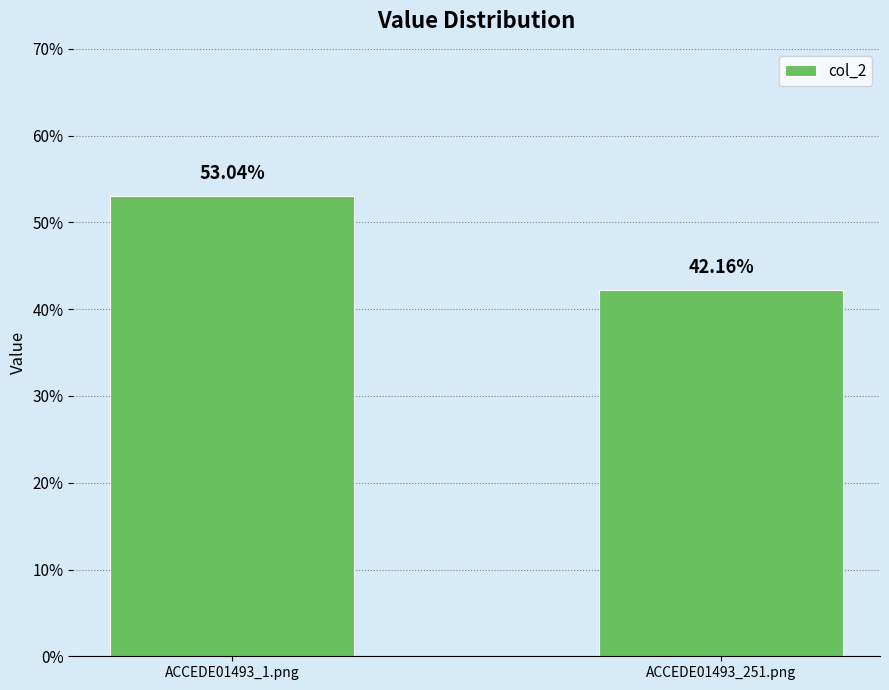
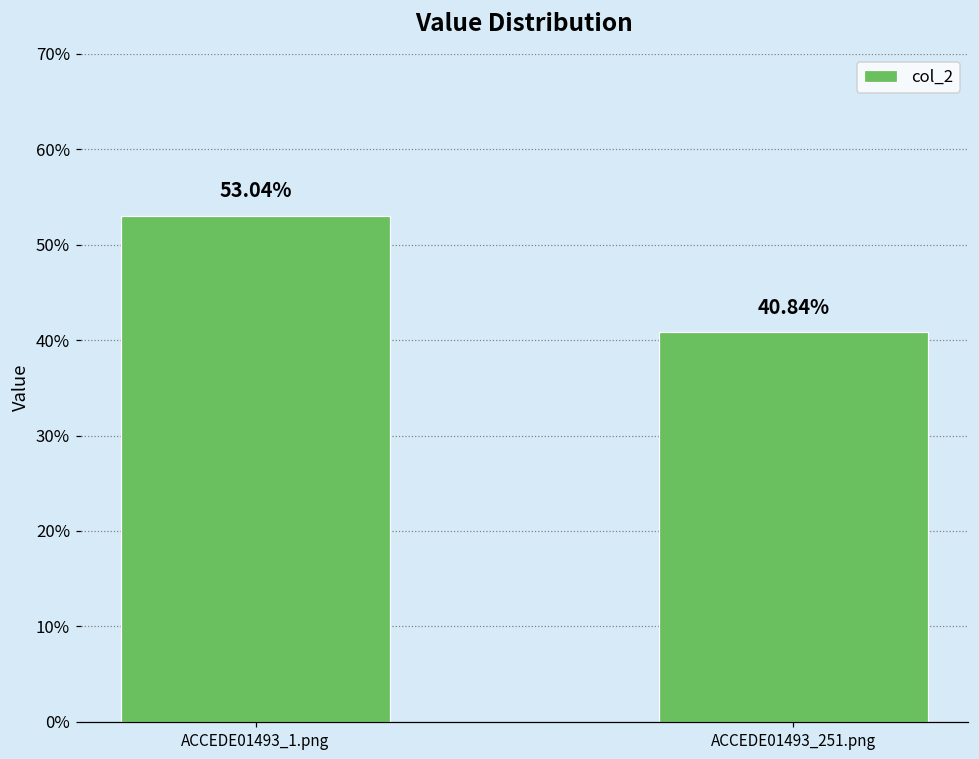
ACCEDE01493_251.png: 42.16% -> 40.84%
